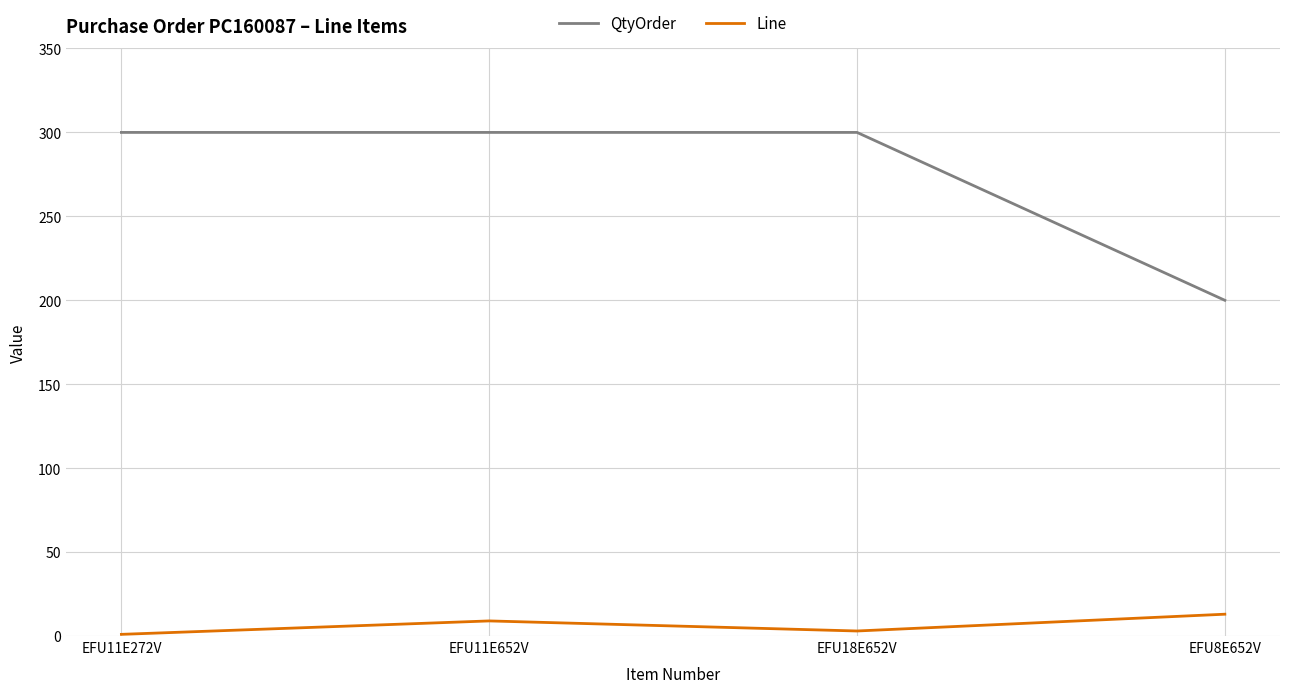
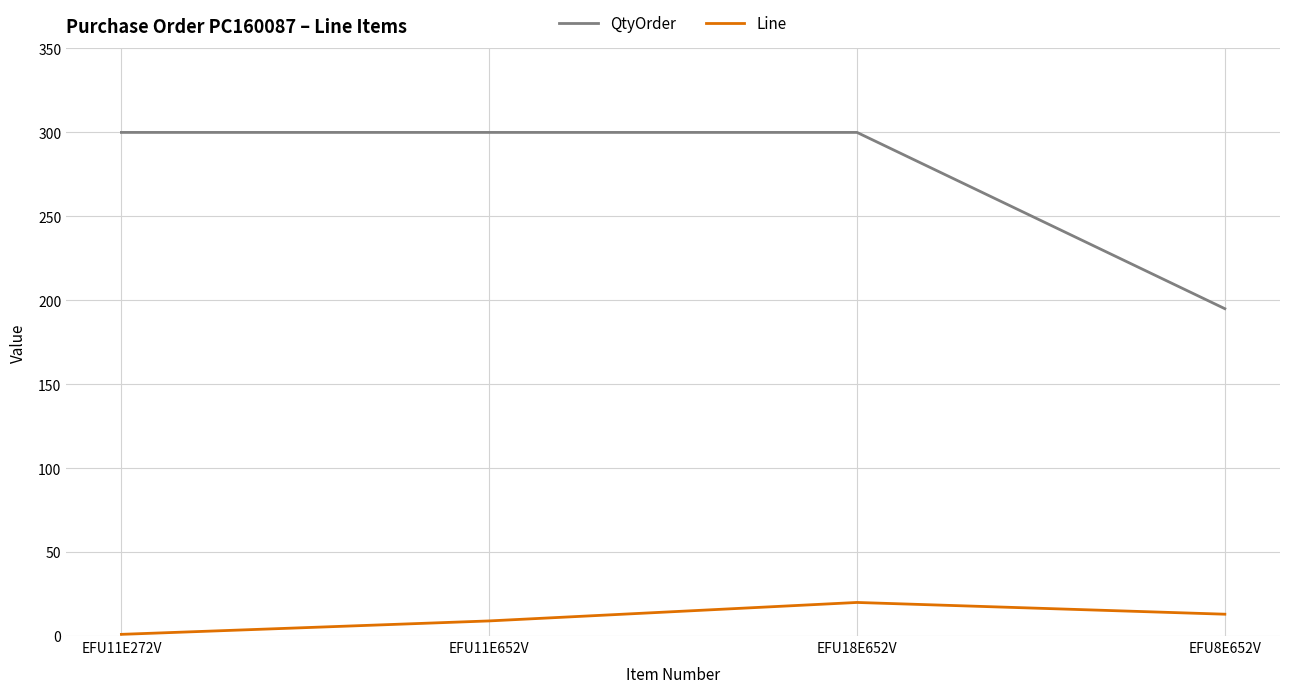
Line, EFU18E652V: 3 -> 20
QtyOrder, EFU8E652V: 200 -> 195
